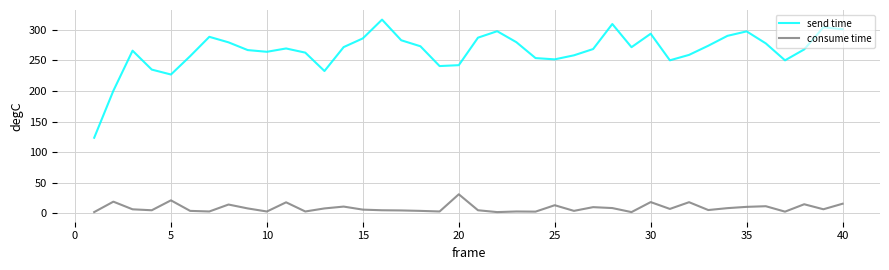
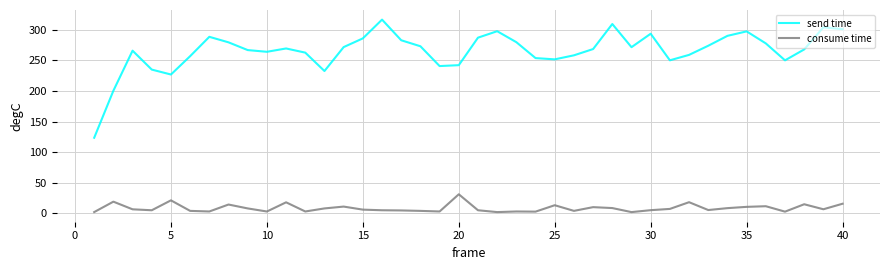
consume time, 30: 20 -> 10
